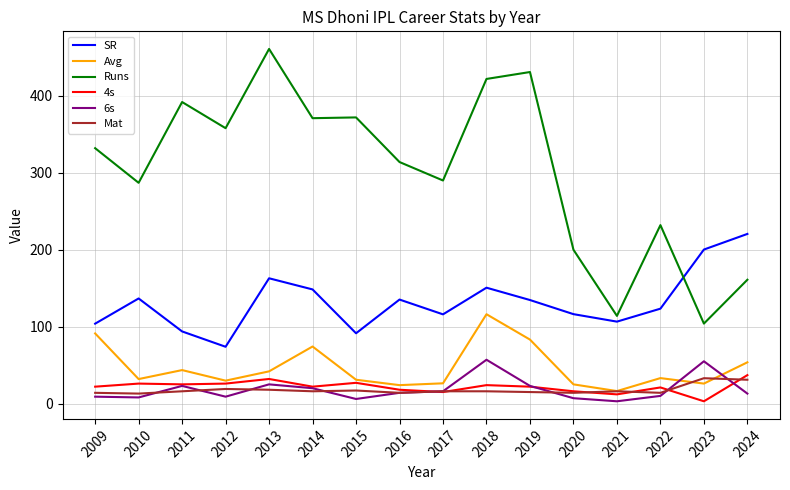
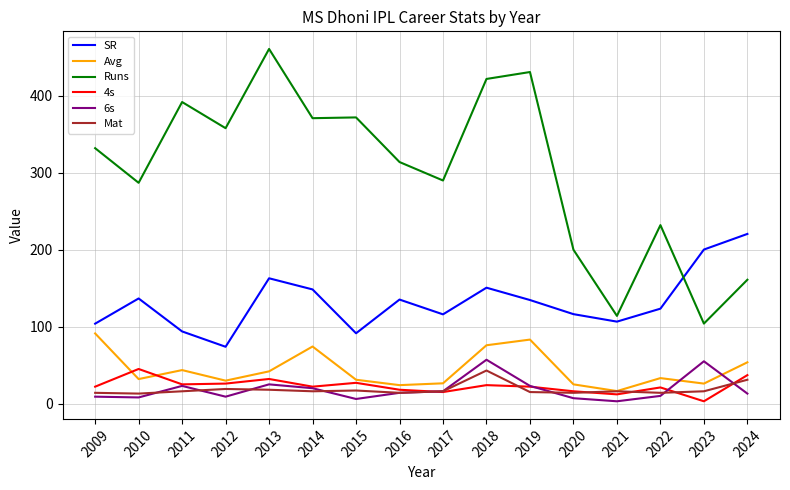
4s, 2010: 30 -> 50
Avg, 2018: 120 -> 80
Mat, 2018: 20 -> 40
Mat, 2023: 30 -> 20
